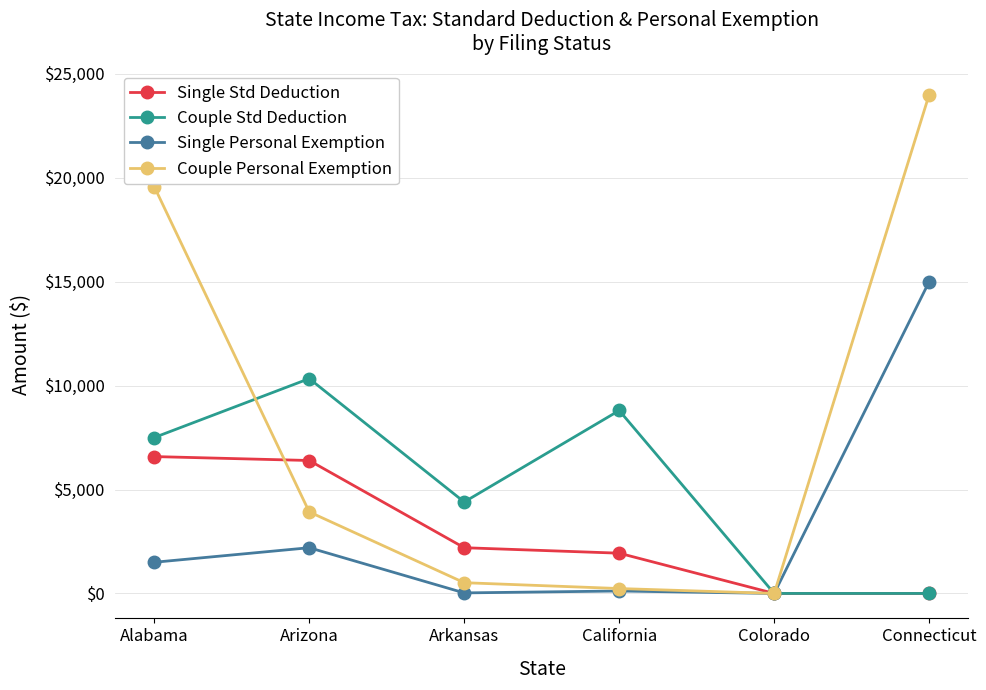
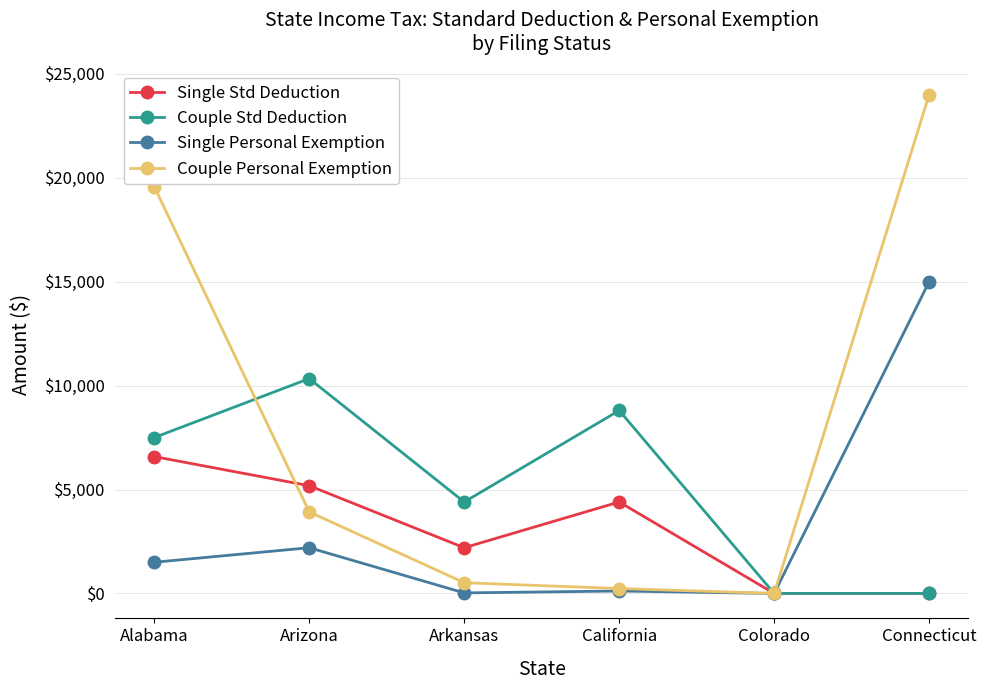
Single Std Deduction, Arizona: $6,400 -> $5,200
Single Std Deduction, California: $1,900 -> $4,400
